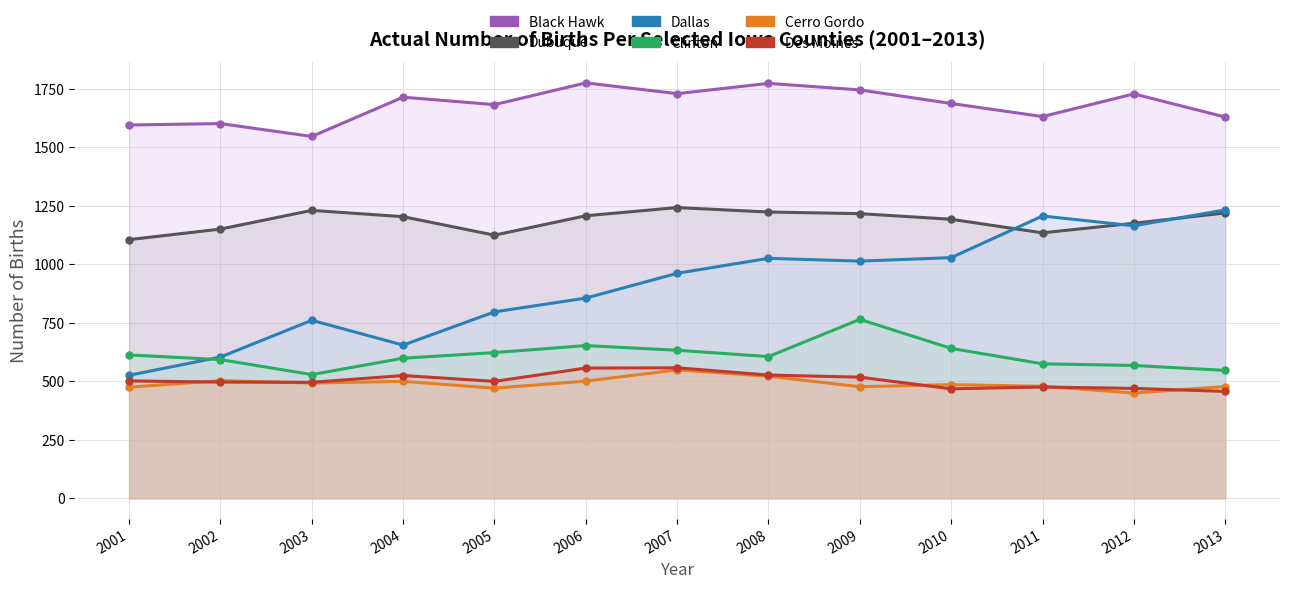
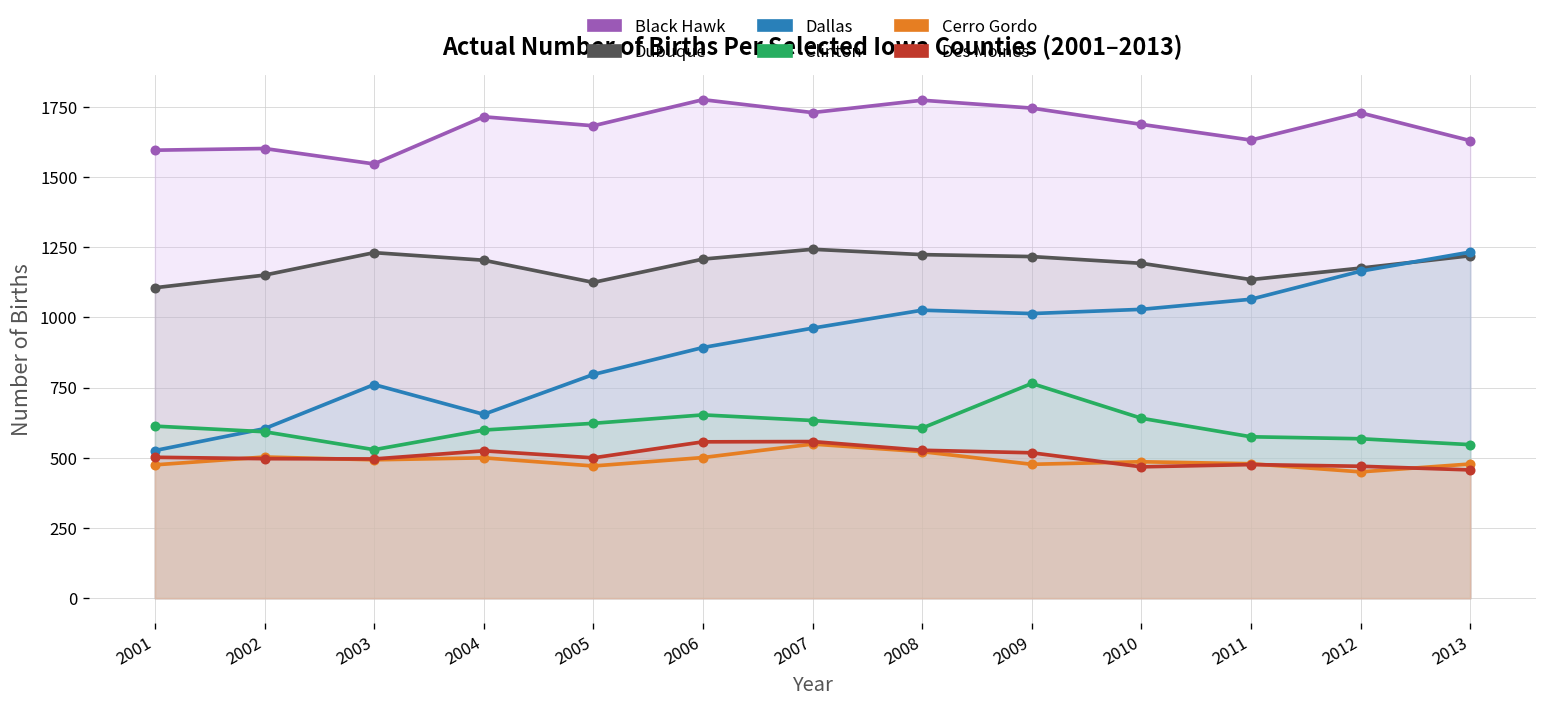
Dallas, 2006: 860 -> 890
Dallas, 2011: 1210 -> 1070
